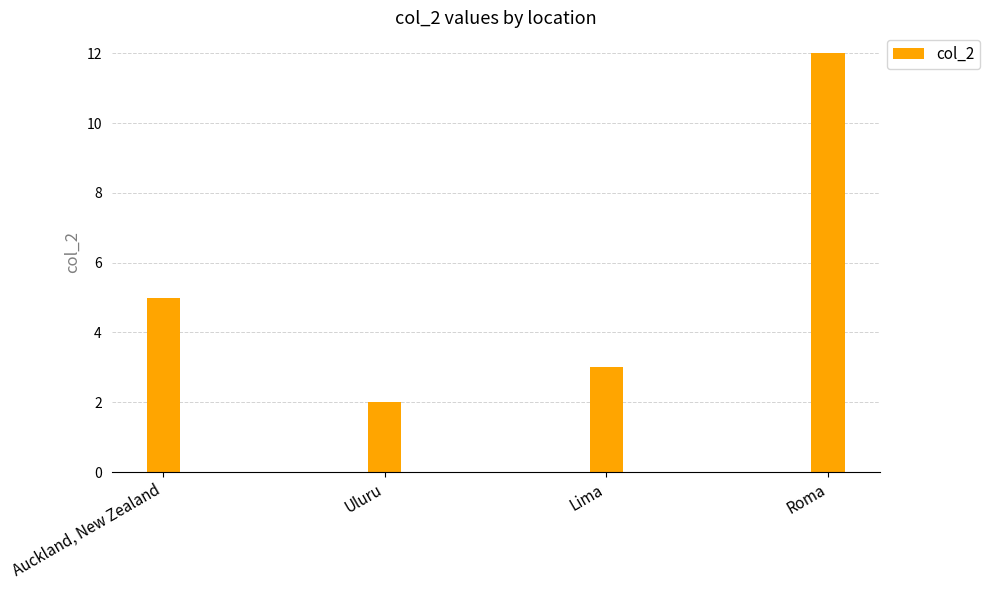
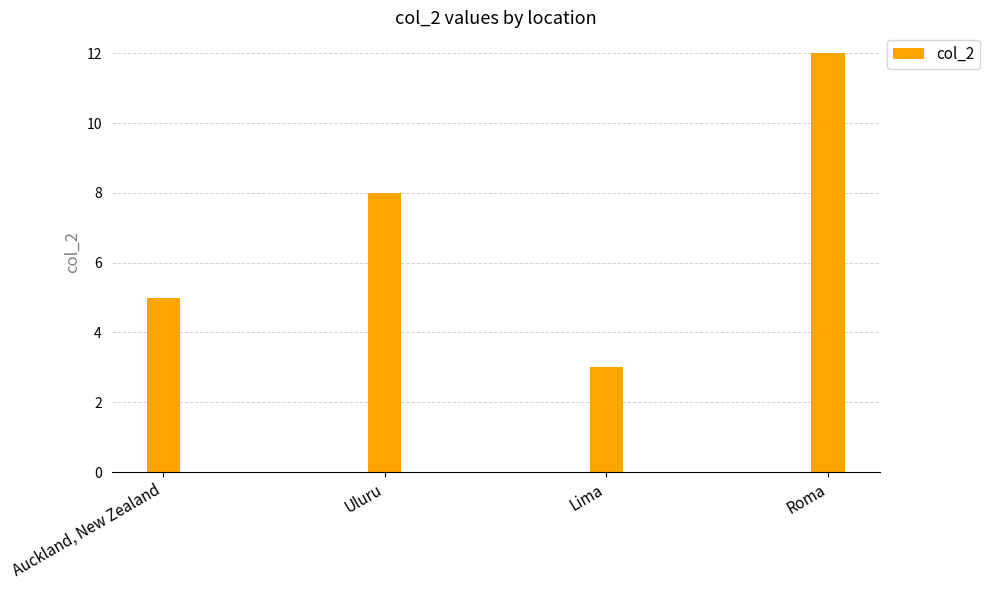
Uluru: 2 -> 8
